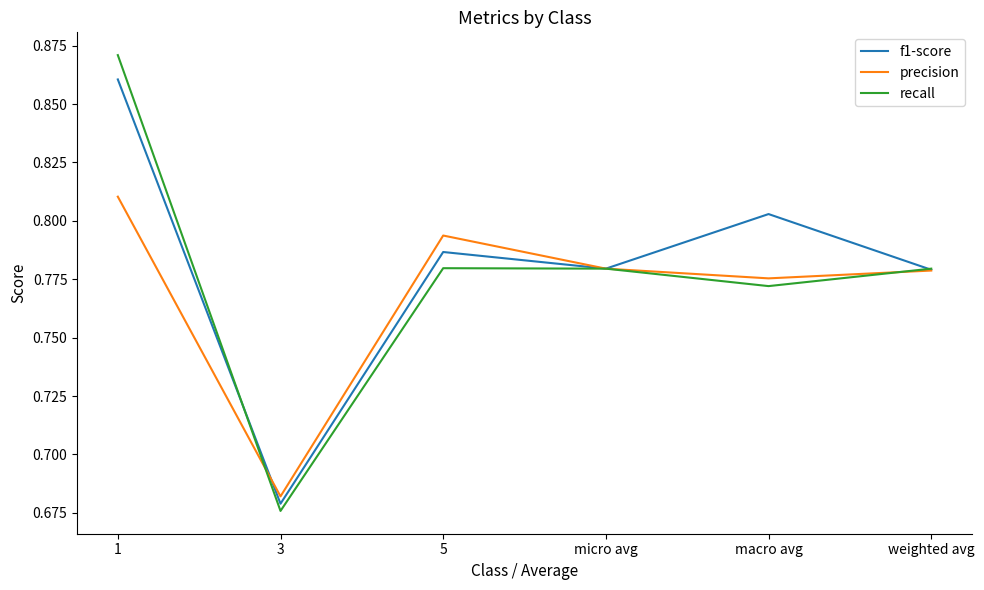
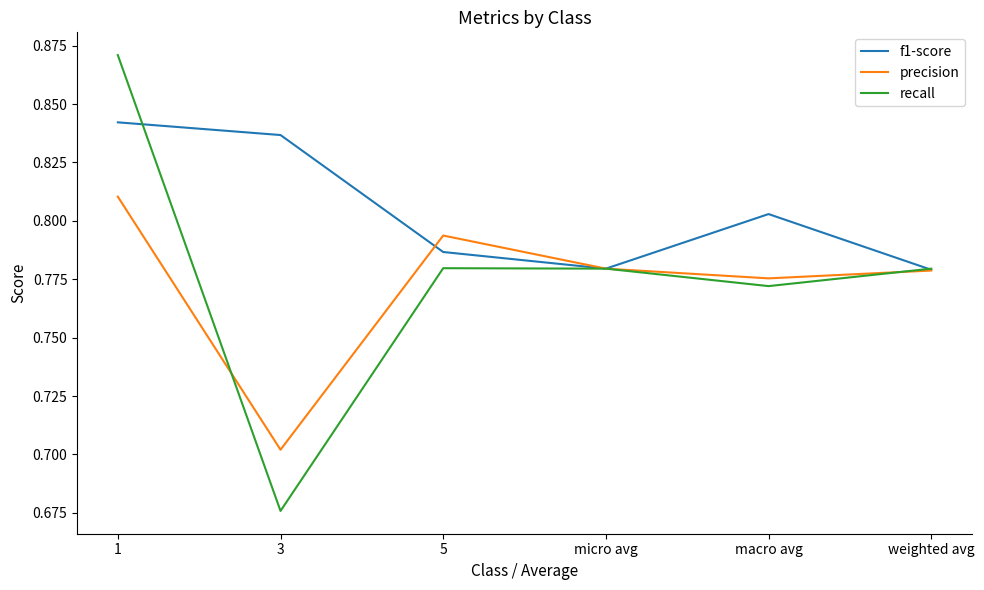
f1-score, 1: 0.861 -> 0.842
f1-score, 3: 0.679 -> 0.837
precision, 3: 0.682 -> 0.702
